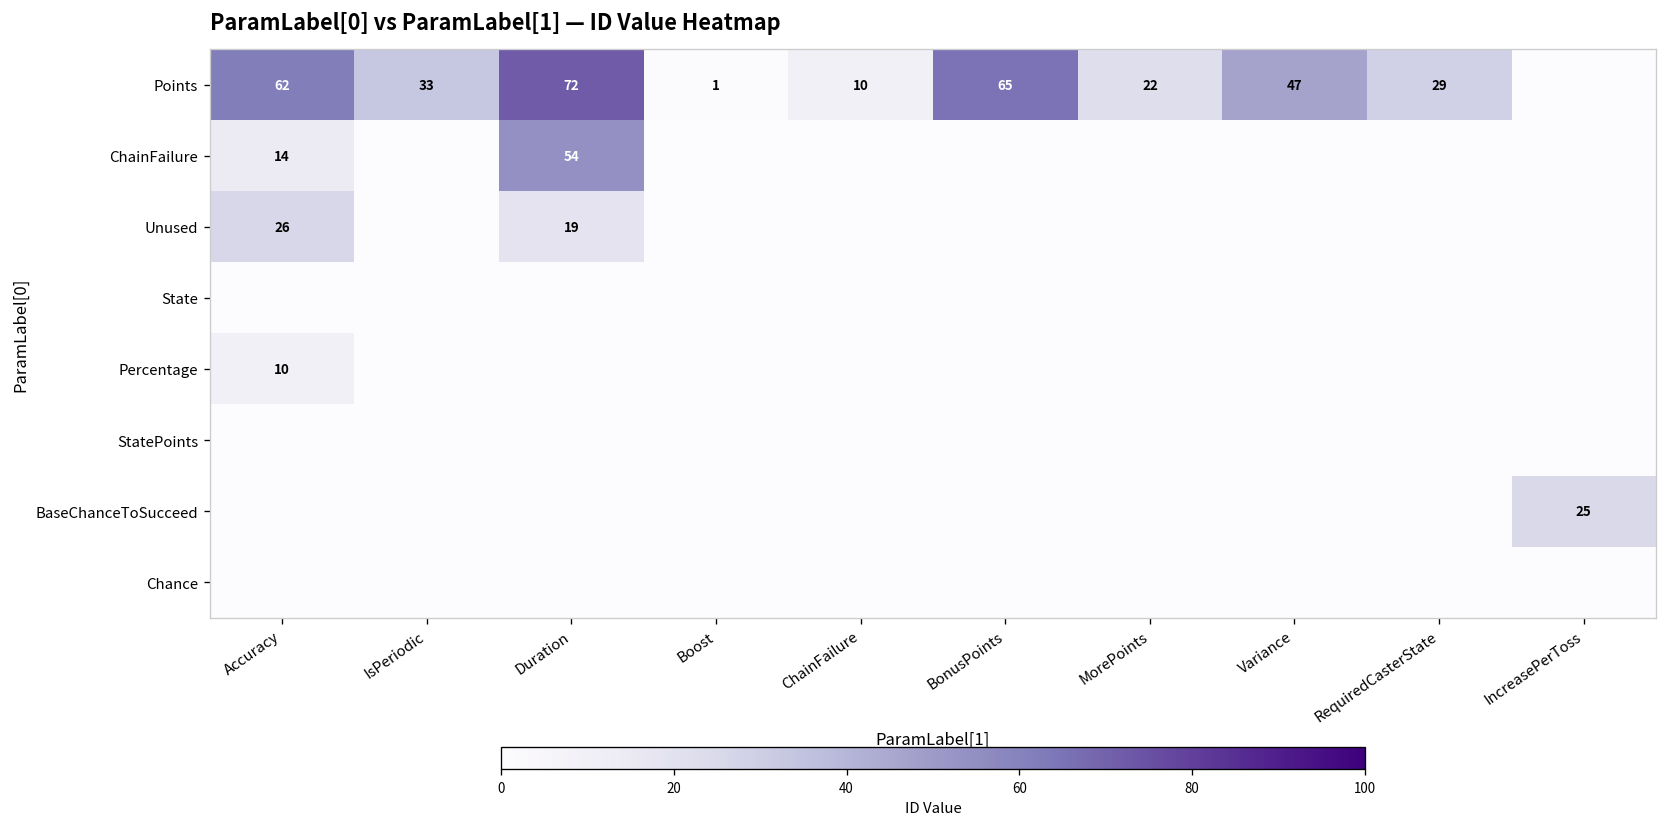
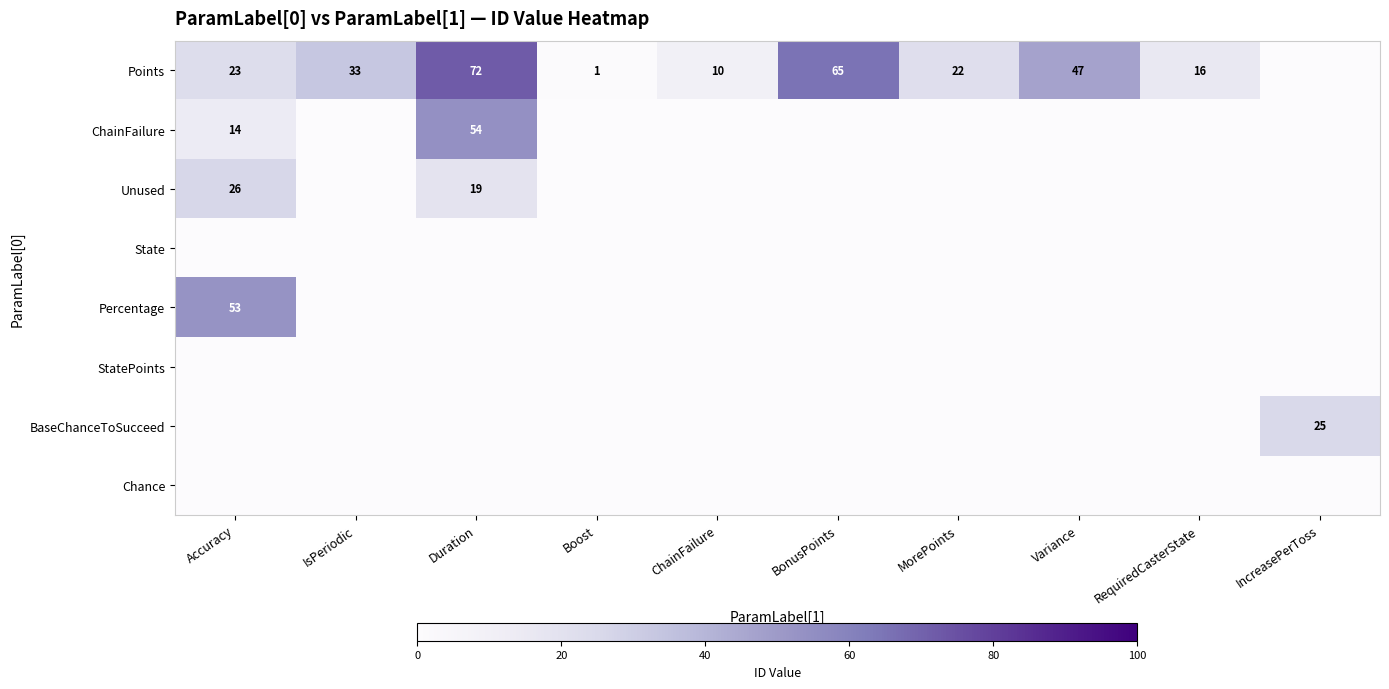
Points, Accuracy: 62 -> 23
Points, RequiredCasterState: 29 -> 16
Percentage, Accuracy: 10 -> 53
